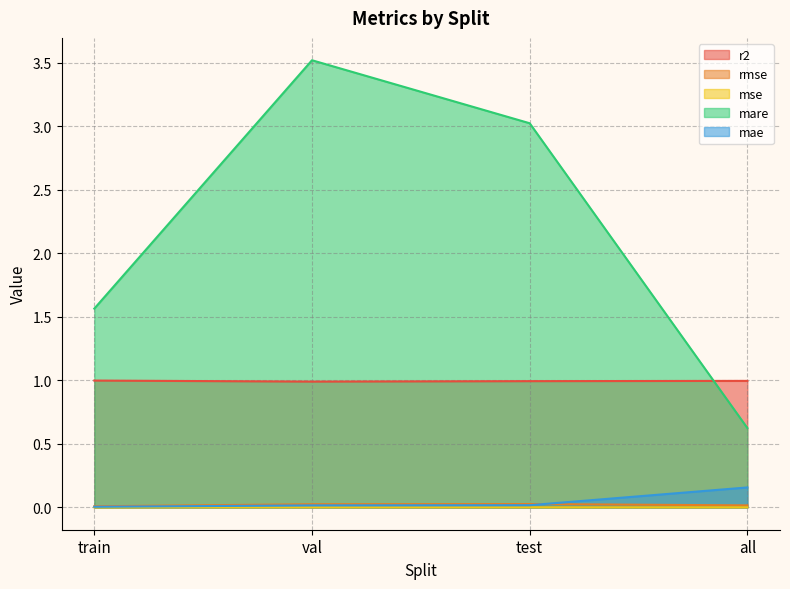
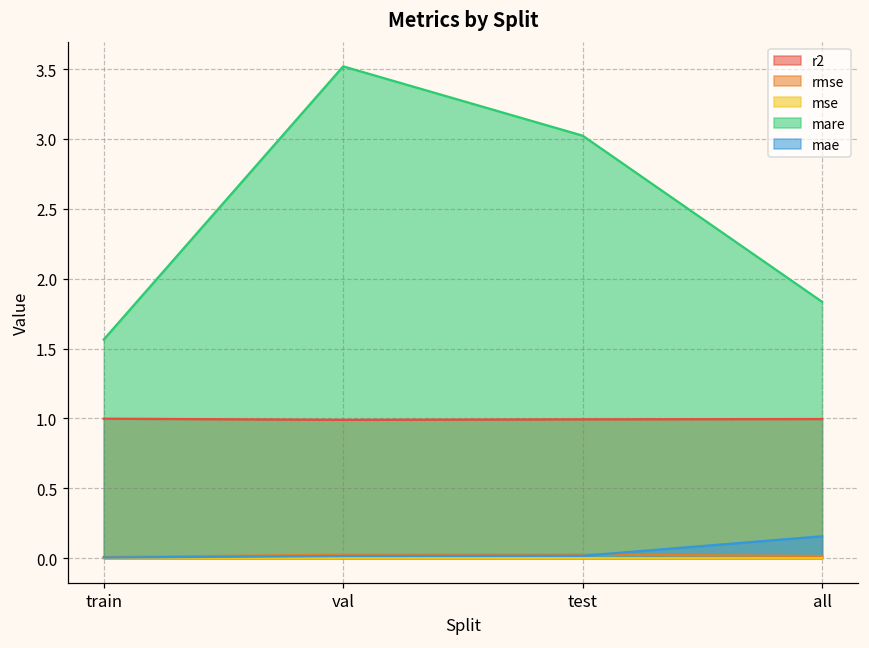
mare, all: 0.62 -> 1.83
